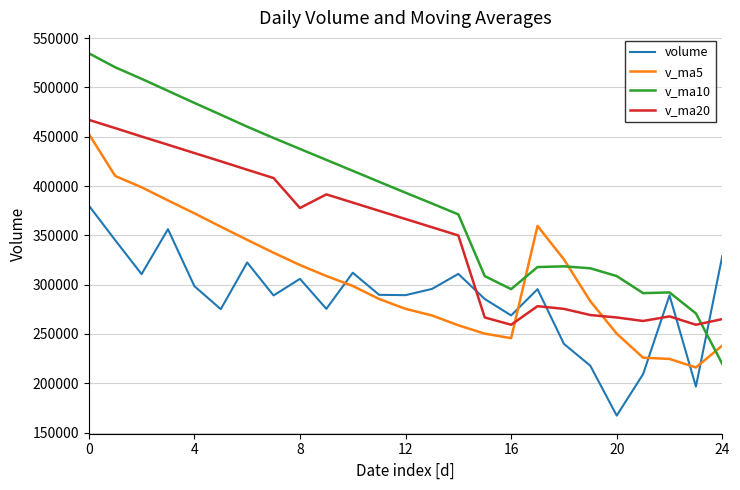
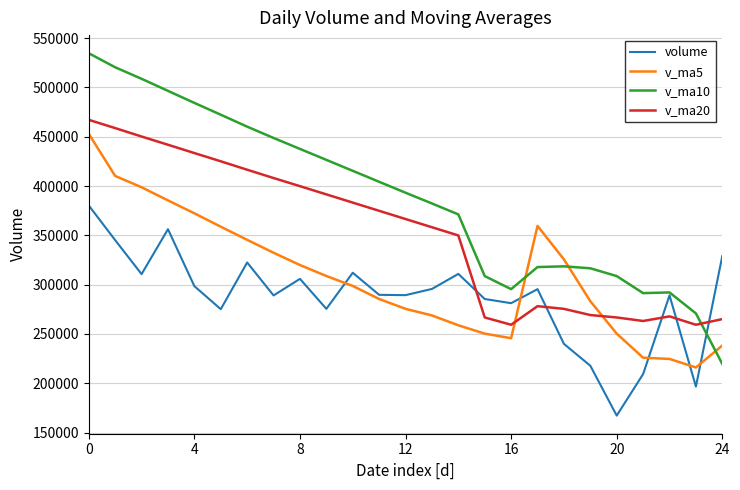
v_ma20, 8: 380000 -> 400000
volume, 16: 270000 -> 280000
